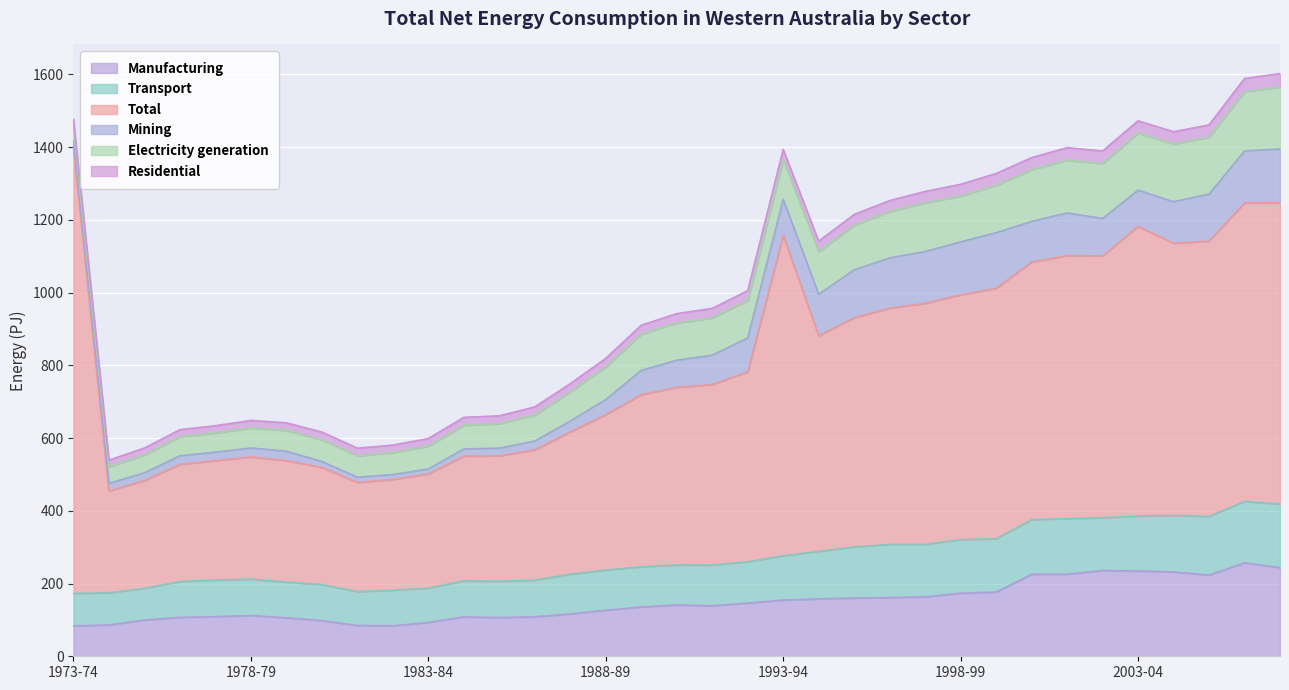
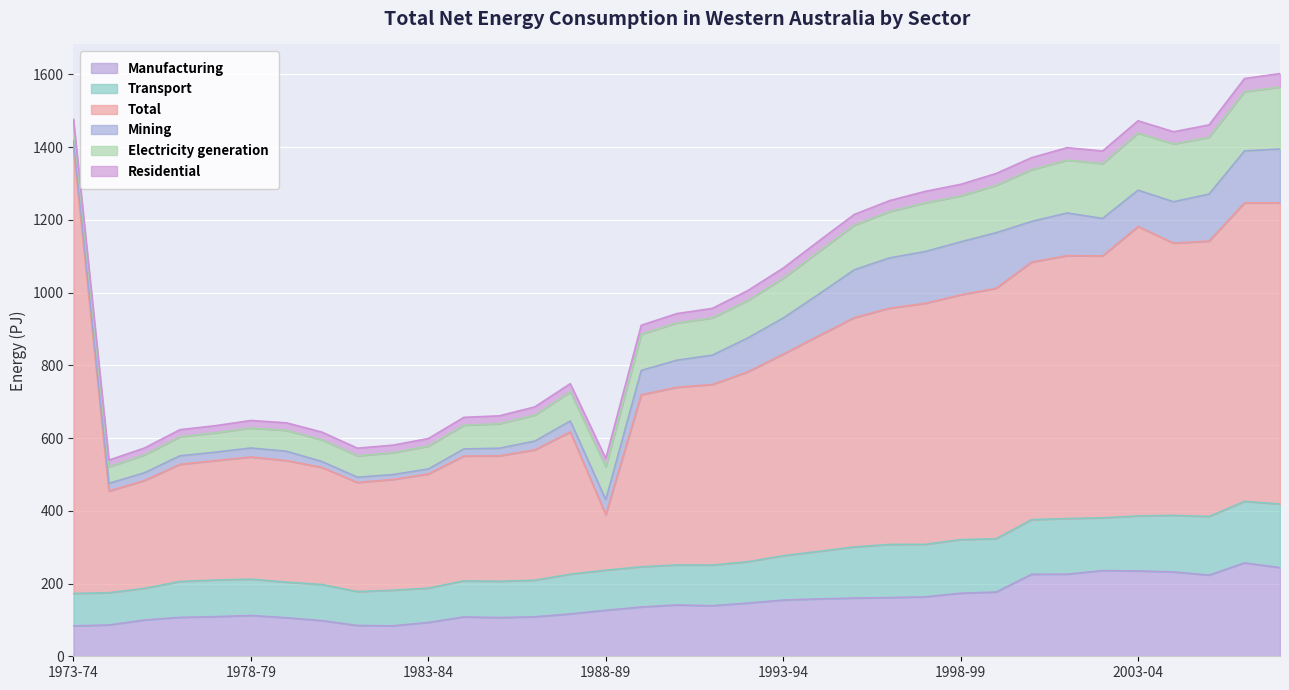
Total, 1988-89: 430 -> 150
Total, 1993-94: 880 -> 550
